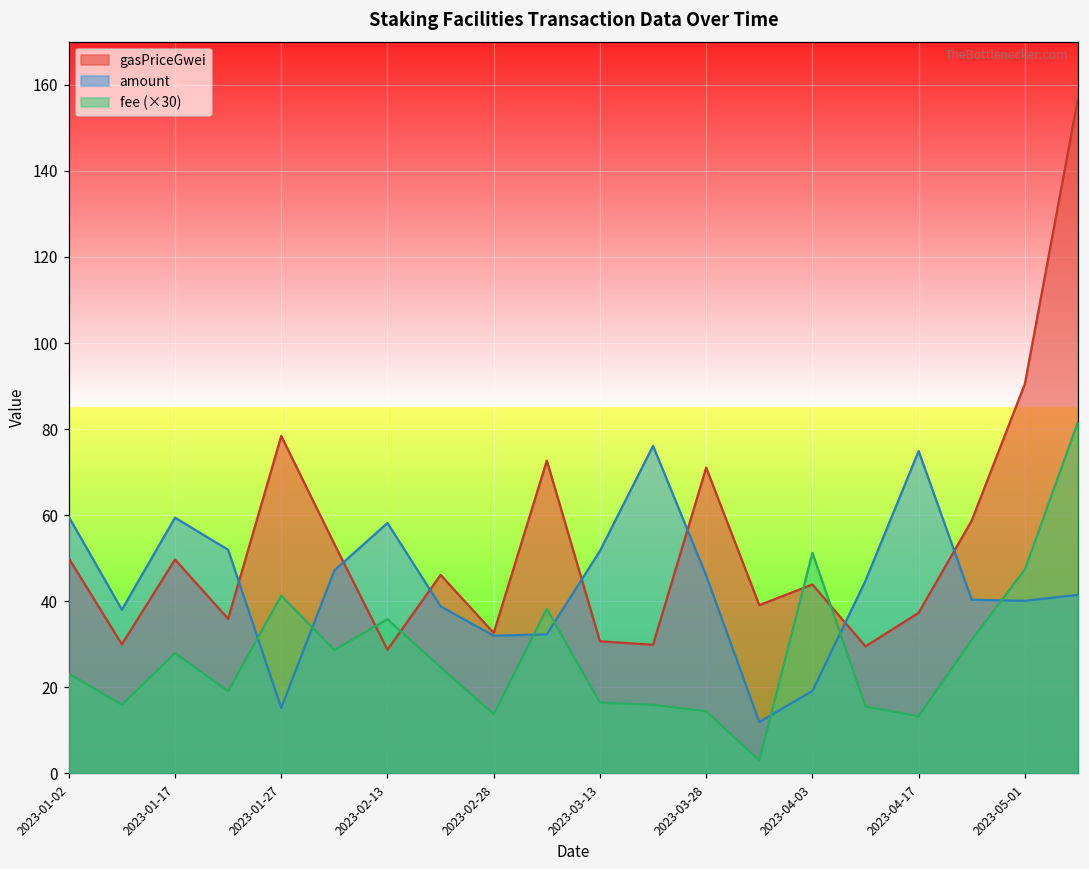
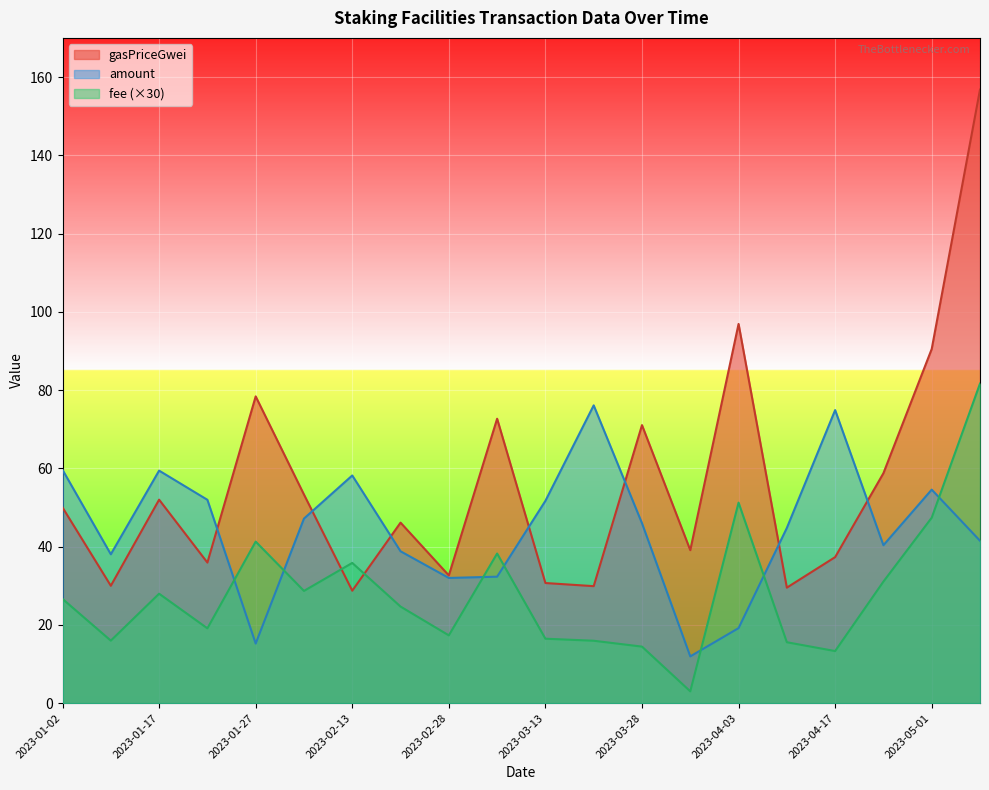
fee (×30), 2023-01-02: 23 -> 27
gasPriceGwei, 2023-01-17: 50 -> 52
fee (×30), 2023-02-28: 14 -> 17
gasPriceGwei, 2023-04-03: 44 -> 97
amount, 2023-05-01: 40 -> 55
